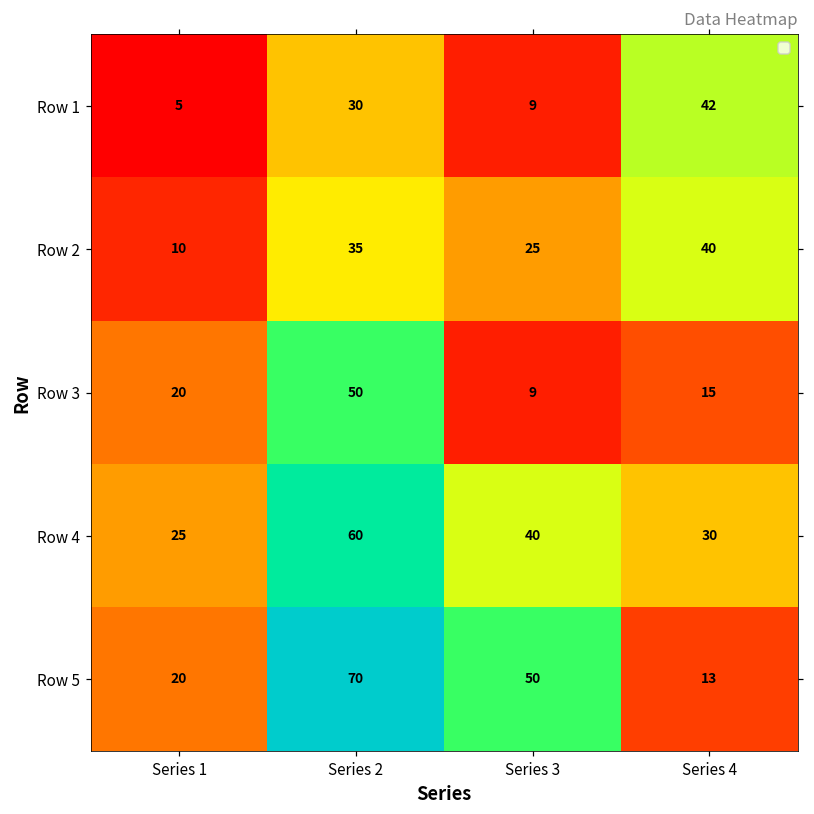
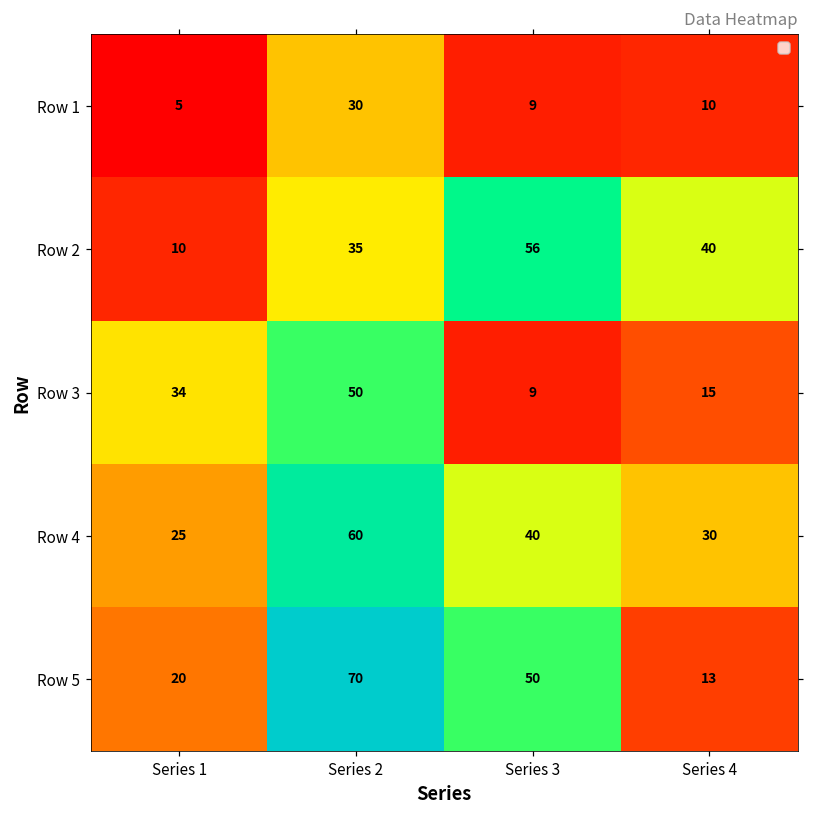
Row 1, Series 4: 42 -> 10
Row 2, Series 3: 25 -> 56
Row 3, Series 1: 20 -> 34
